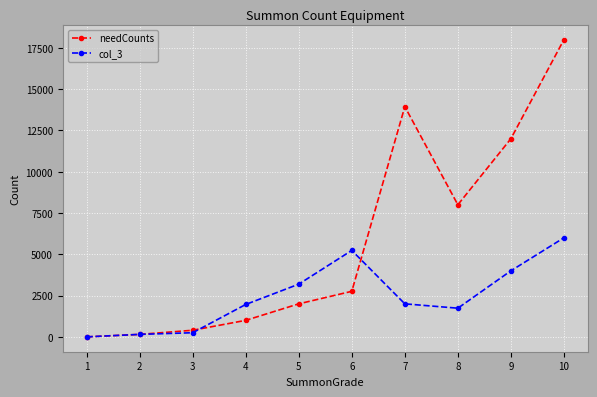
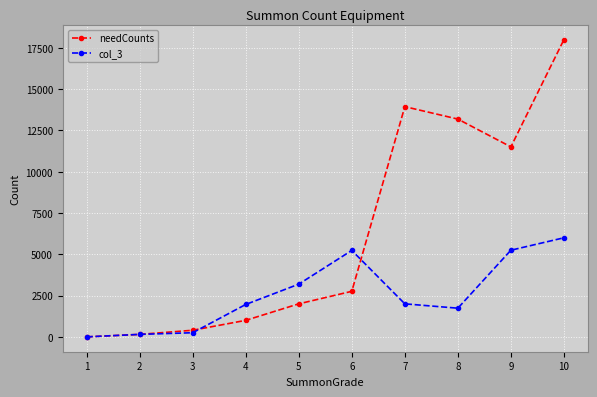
needCounts, 8: 8000 -> 13200
needCounts, 9: 12000 -> 11500
col_3, 9: 4000 -> 5200
